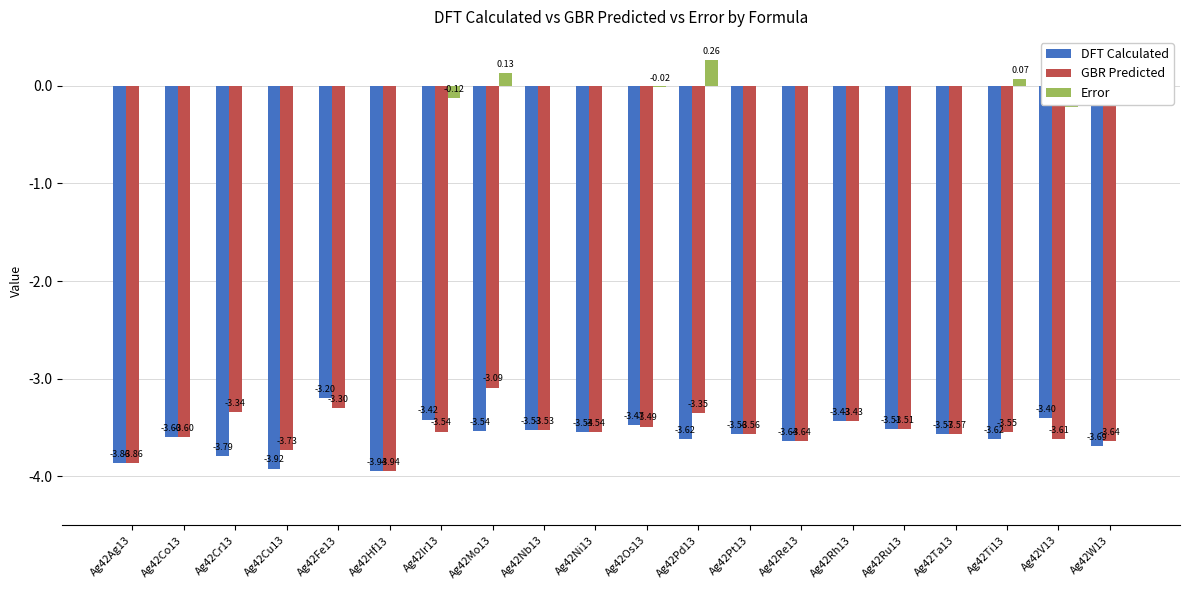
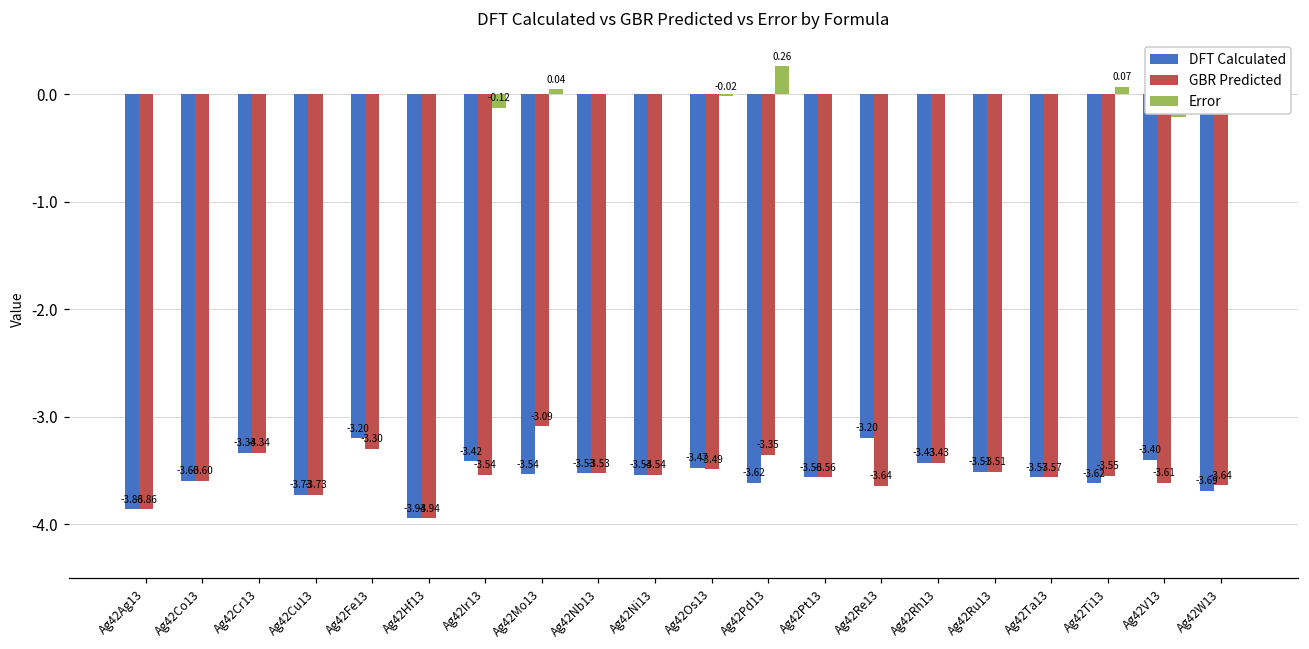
DFT Calculated, Ag42Cr13: -3.79 -> -3.34
DFT Calculated, Ag42Cu13: -3.92 -> -3.73
Error, Ag42Mo13: 0.13 -> 0.04
DFT Calculated, Ag42Re13: -3.64 -> -3.20
